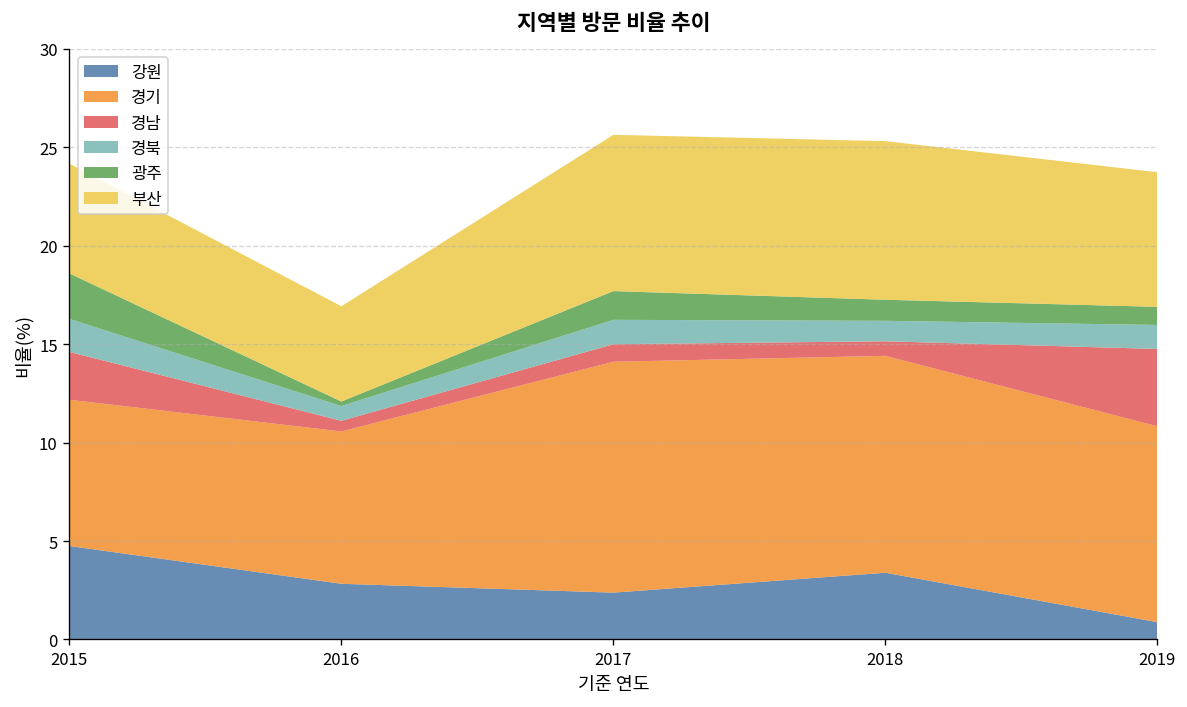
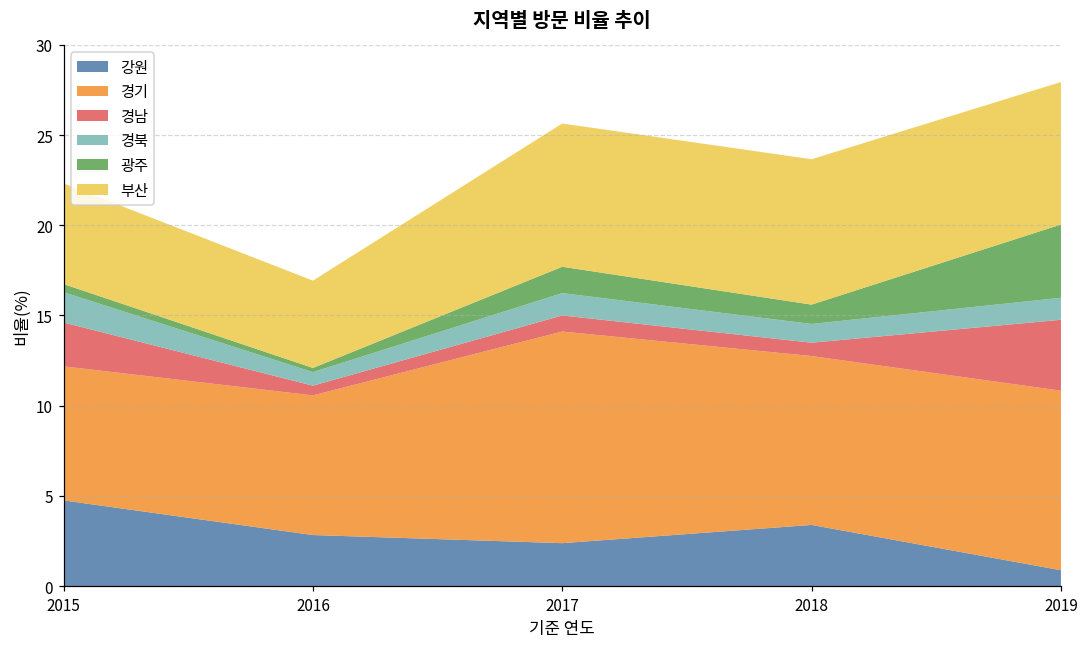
광주, 2015: 2.3 -> 0.4
경기, 2018: 11.0 -> 9.4
광주, 2019: 0.9 -> 4.1
부산, 2019: 6.8 -> 7.9
